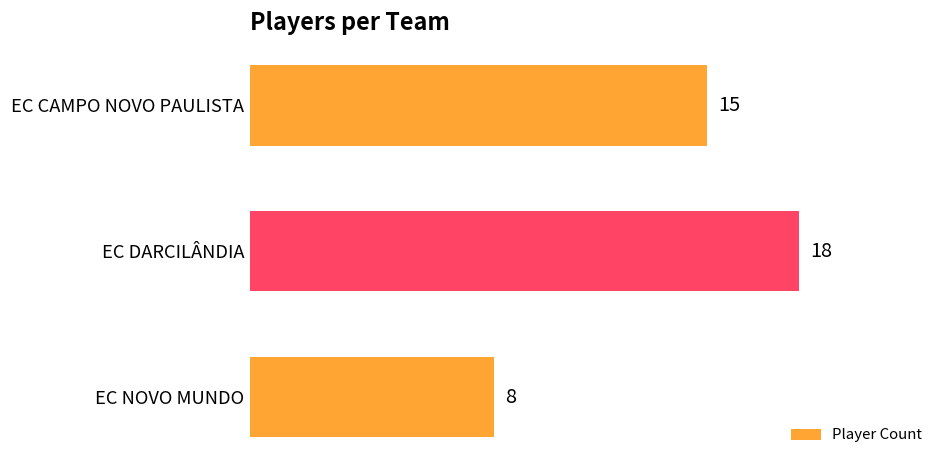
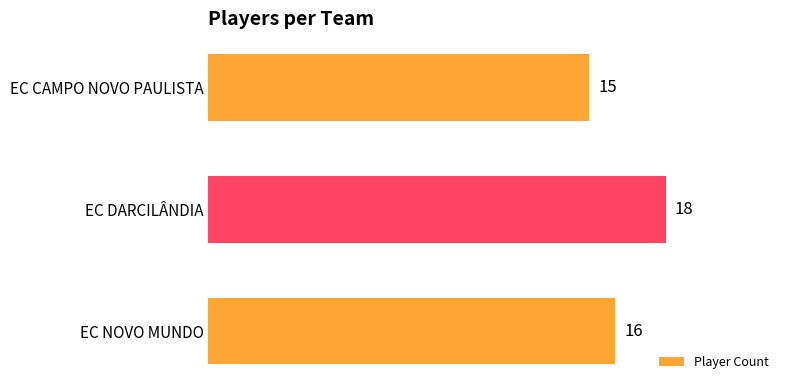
EC NOVO MUNDO: 8 -> 16
